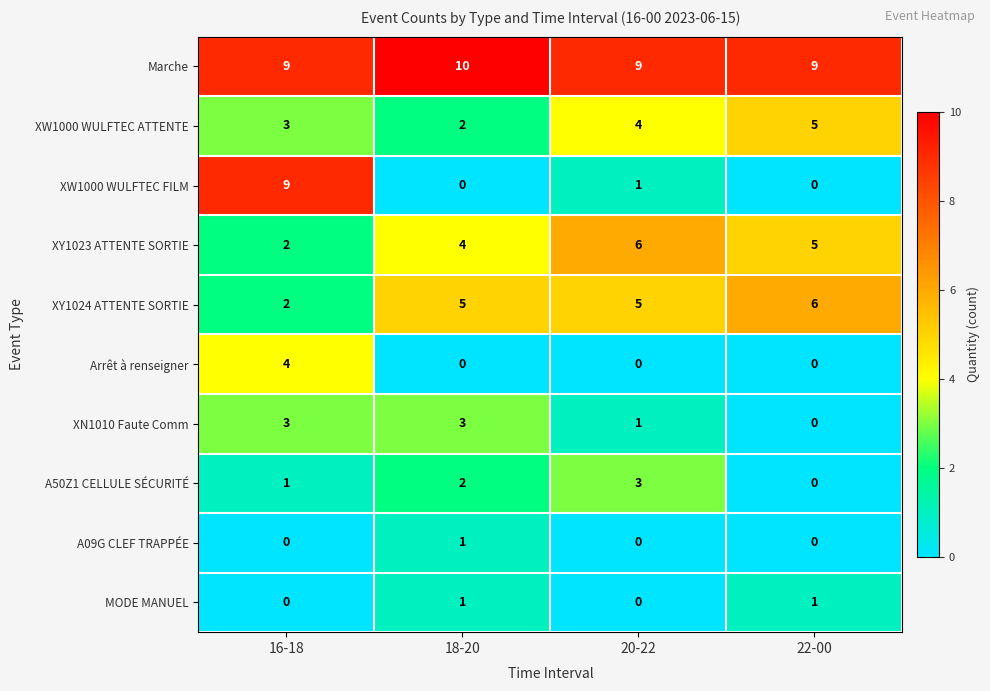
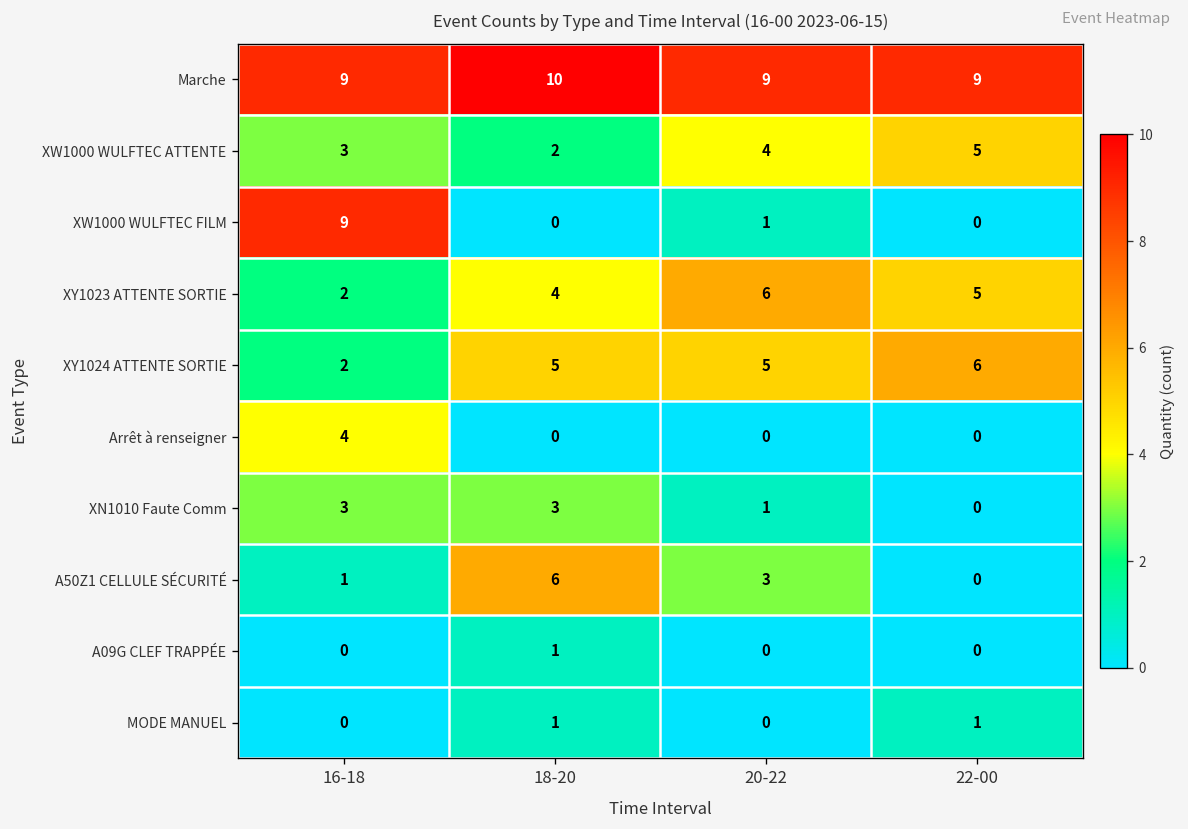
A50Z1 CELLULE SÉCURITÉ, 18-20: 2 -> 6
